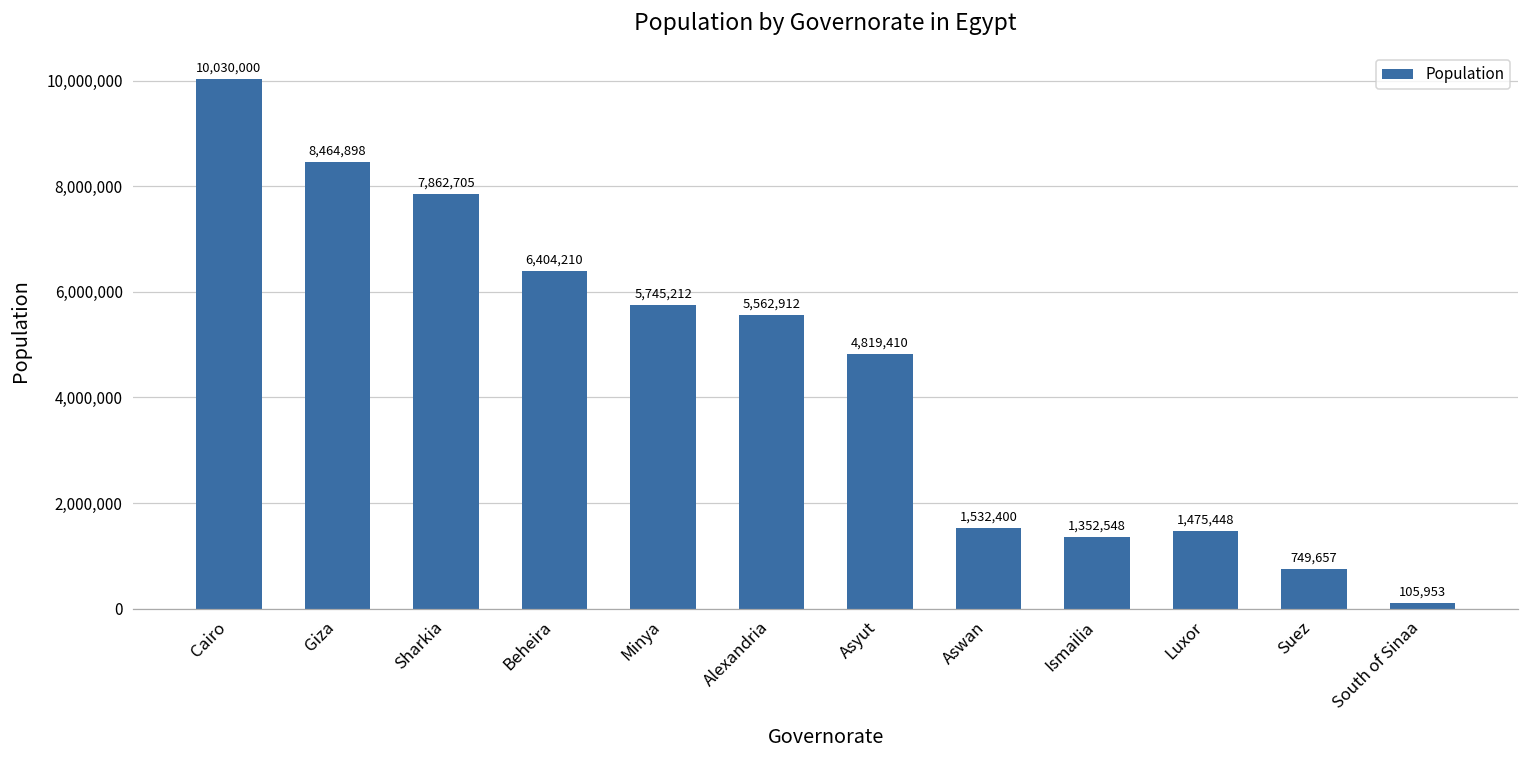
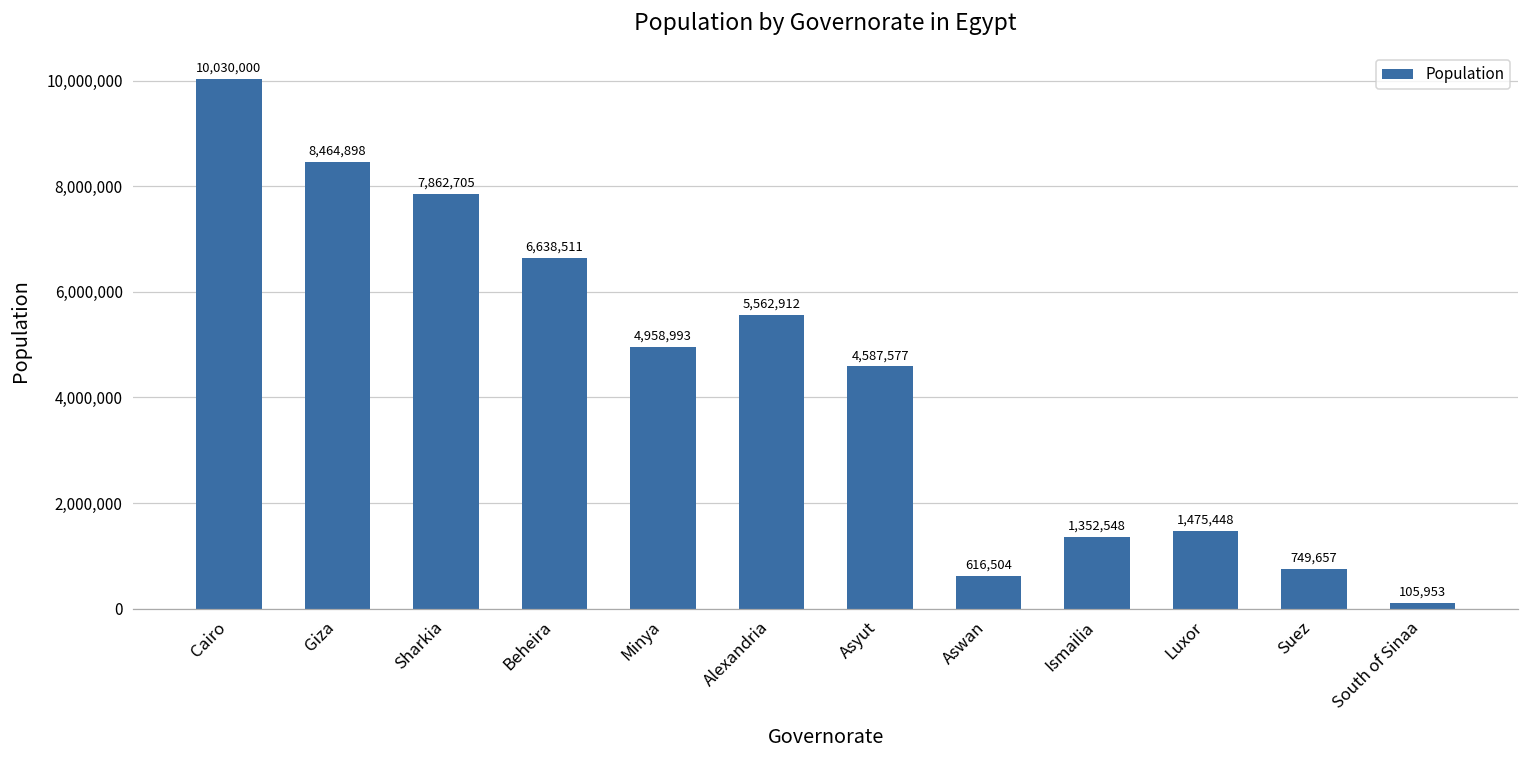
Beheira: 6,404,210 -> 6,638,511
Minya: 5,745,212 -> 4,958,993
Asyut: 4,819,410 -> 4,587,577
Aswan: 1,532,400 -> 616,504
